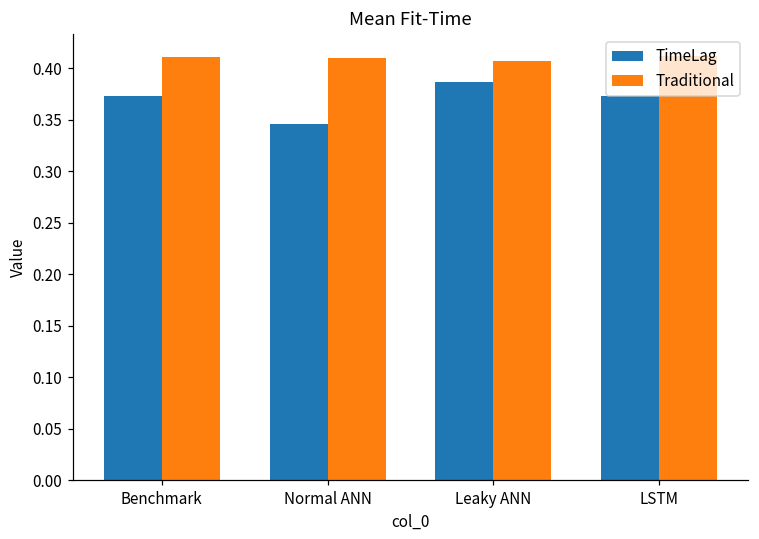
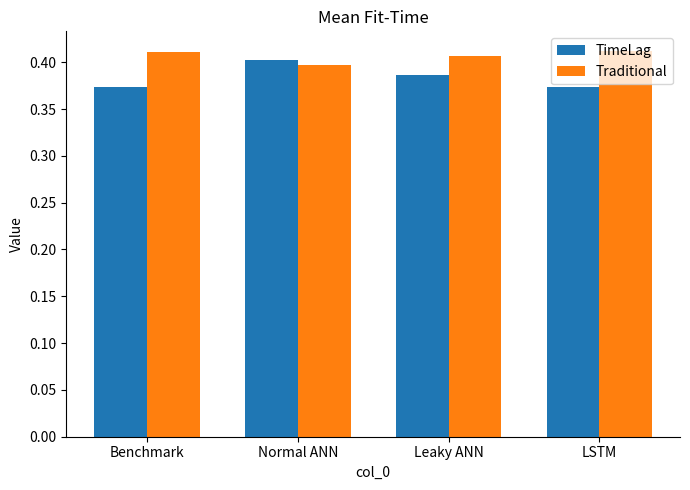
TimeLag, Normal ANN: 0.35 -> 0.40
Traditional, Normal ANN: 0.41 -> 0.40
